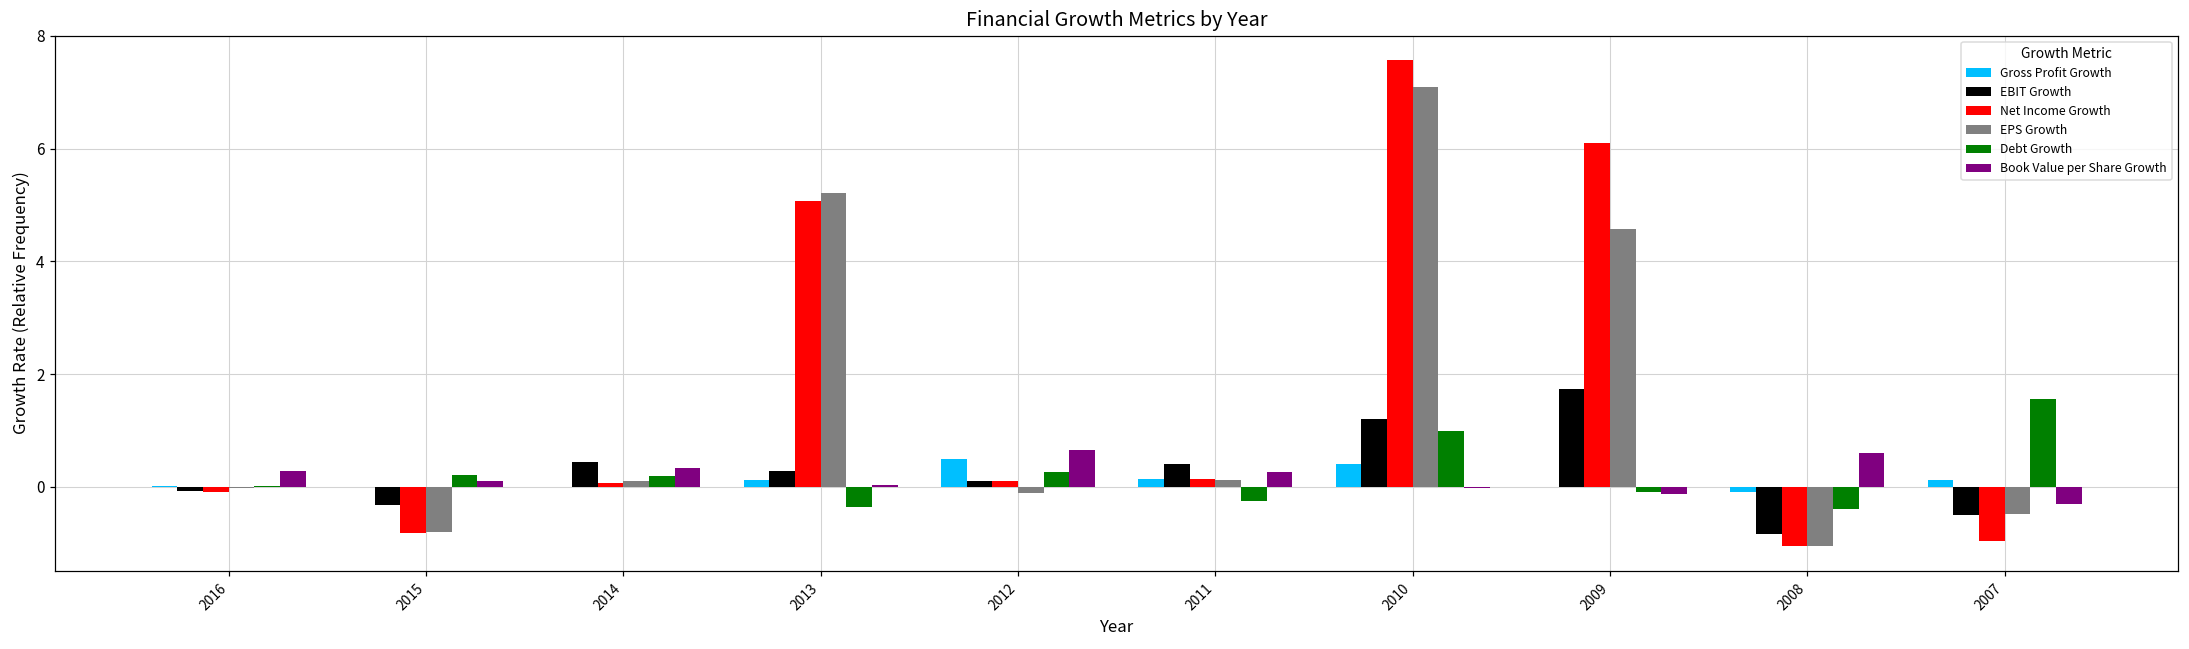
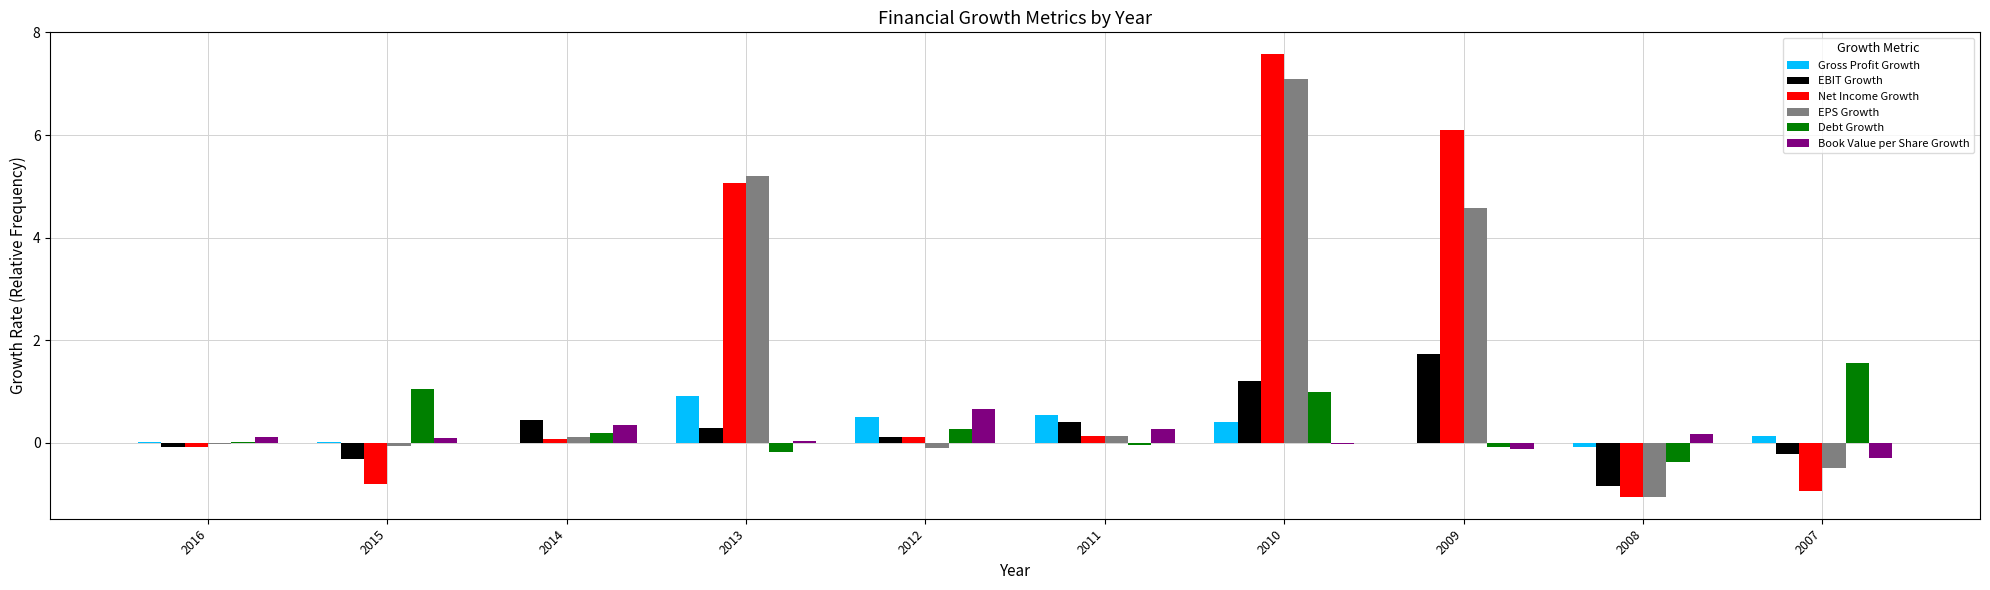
Book Value per Share Growth, 2016: 0.3 -> 0.1
EPS Growth, 2015: -0.8 -> -0.1
Debt Growth, 2015: 0.2 -> 1.0
Gross Profit Growth, 2013: 0.1 -> 0.9
Debt Growth, 2013: -0.4 -> -0.2
Gross Profit Growth, 2011: 0.1 -> 0.5
Debt Growth, 2011: -0.2 -> -0.1
Book Value per Share Growth, 2008: 0.6 -> 0.2
EBIT Growth, 2007: -0.5 -> -0.2
